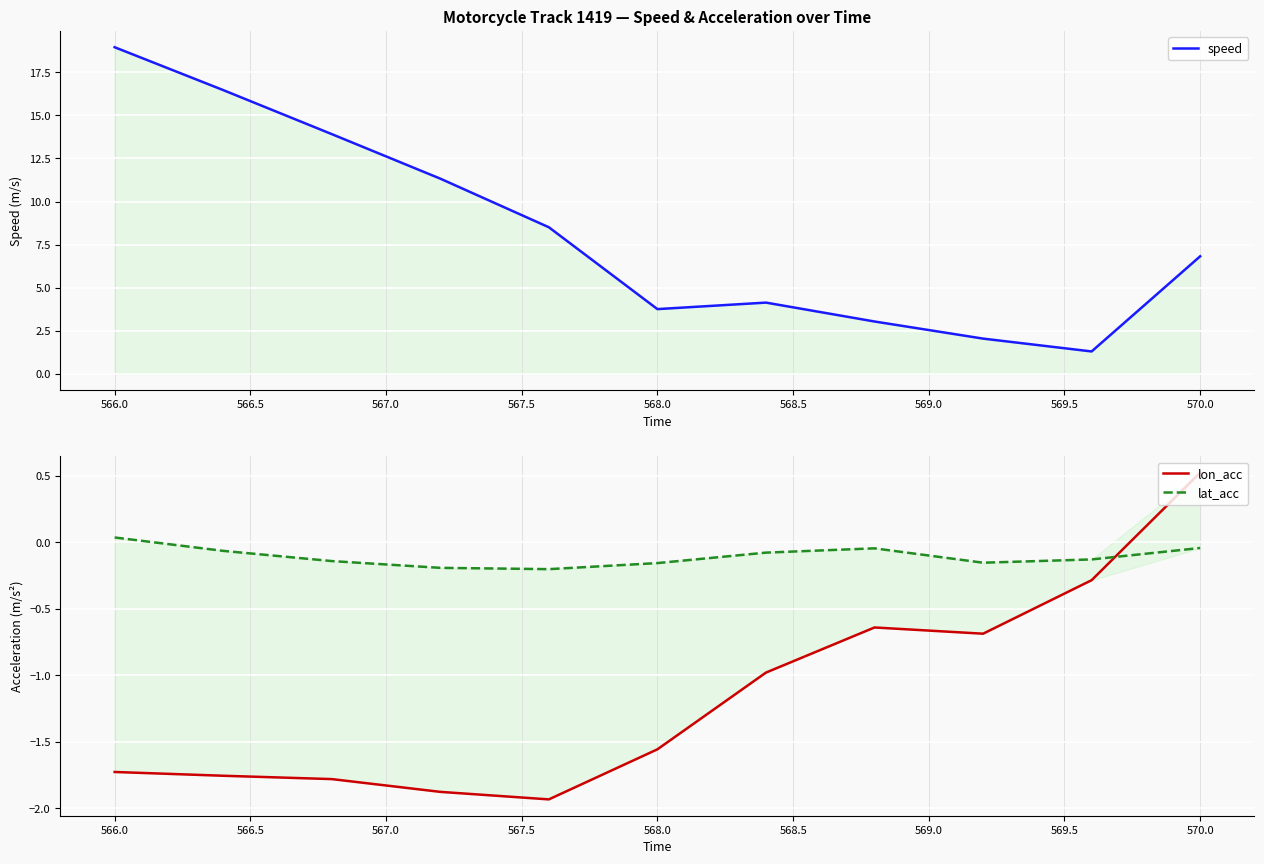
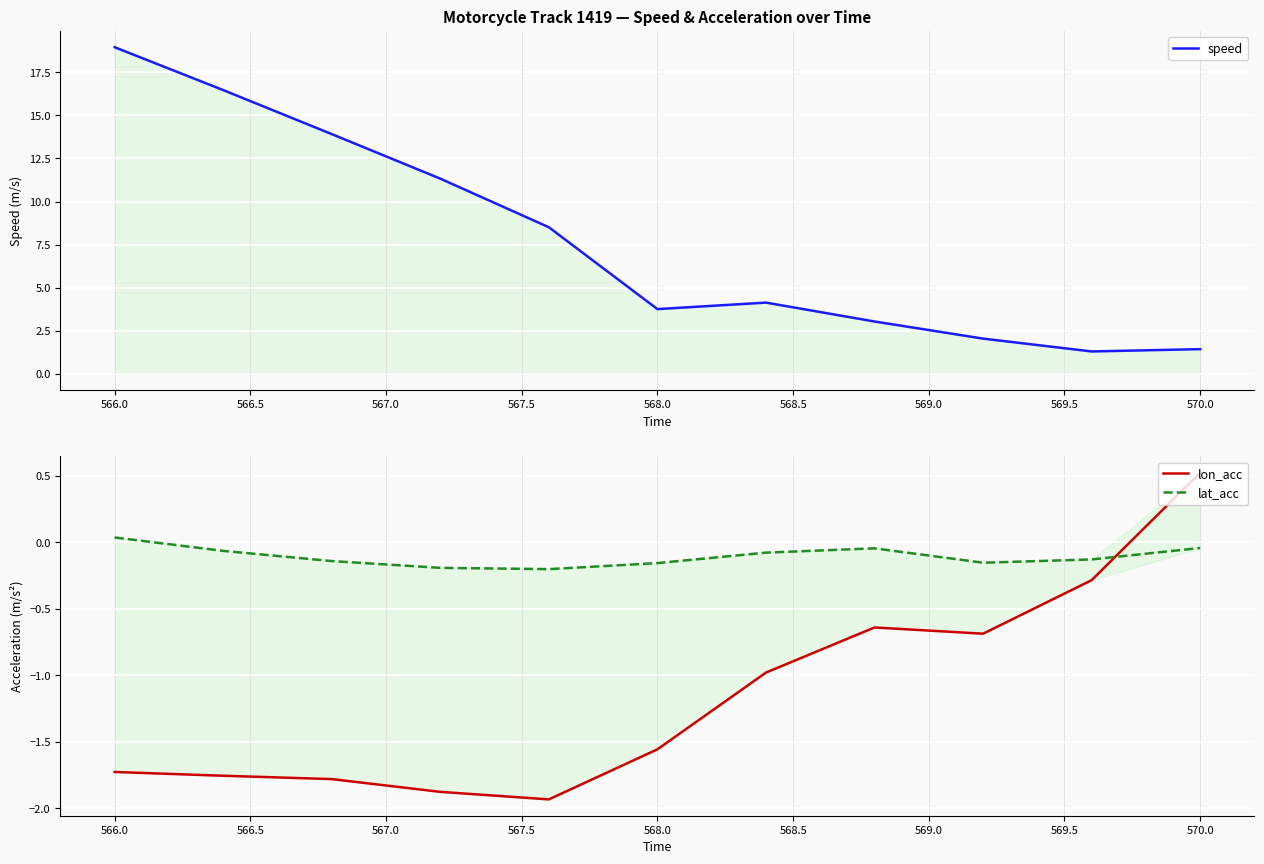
Motorcycle Track 1419 — Speed & Acceleration over Time, 570.0: 6.8 -> 1.4
